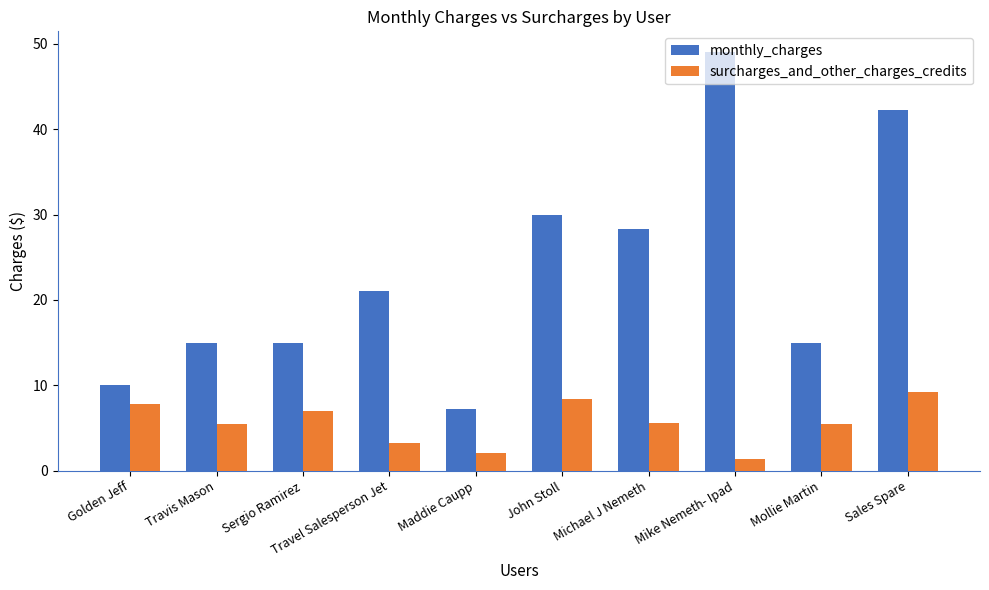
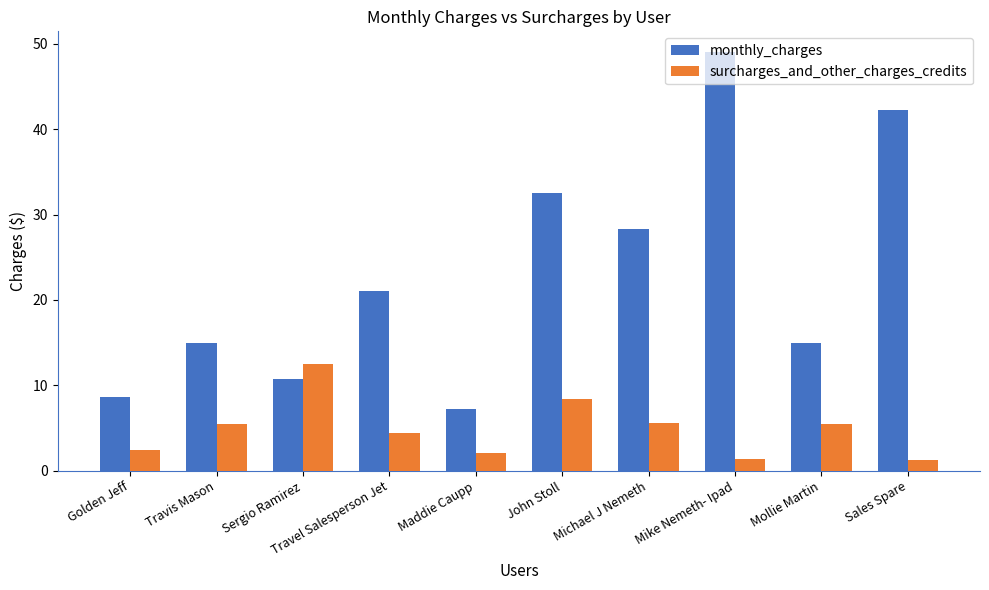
monthly_charges, Golden Jeff: 10 -> 9
surcharges_and_other_charges_credits, Golden Jeff: 8 -> 2
monthly_charges, Sergio Ramirez: 15 -> 11
surcharges_and_other_charges_credits, Sergio Ramirez: 7 -> 13
surcharges_and_other_charges_credits, Travel Salesperson Jet: 3 -> 4
monthly_charges, John Stoll: 30 -> 33
surcharges_and_other_charges_credits, Sales Spare: 9 -> 1
